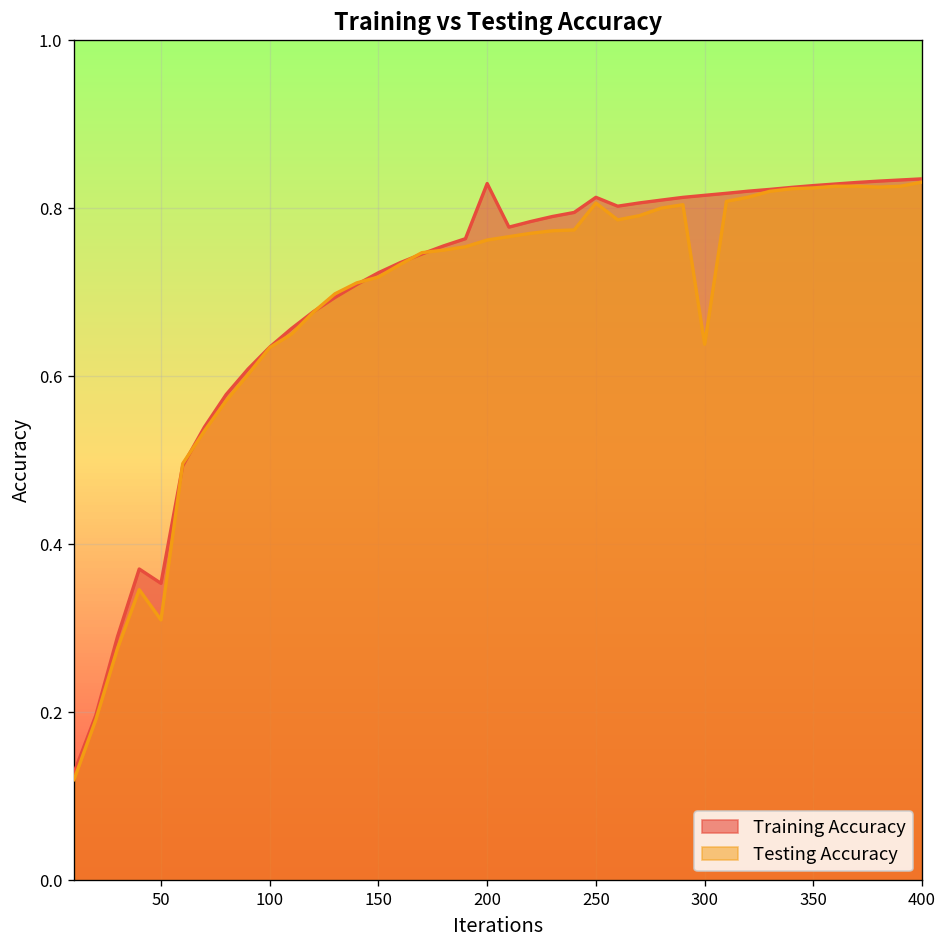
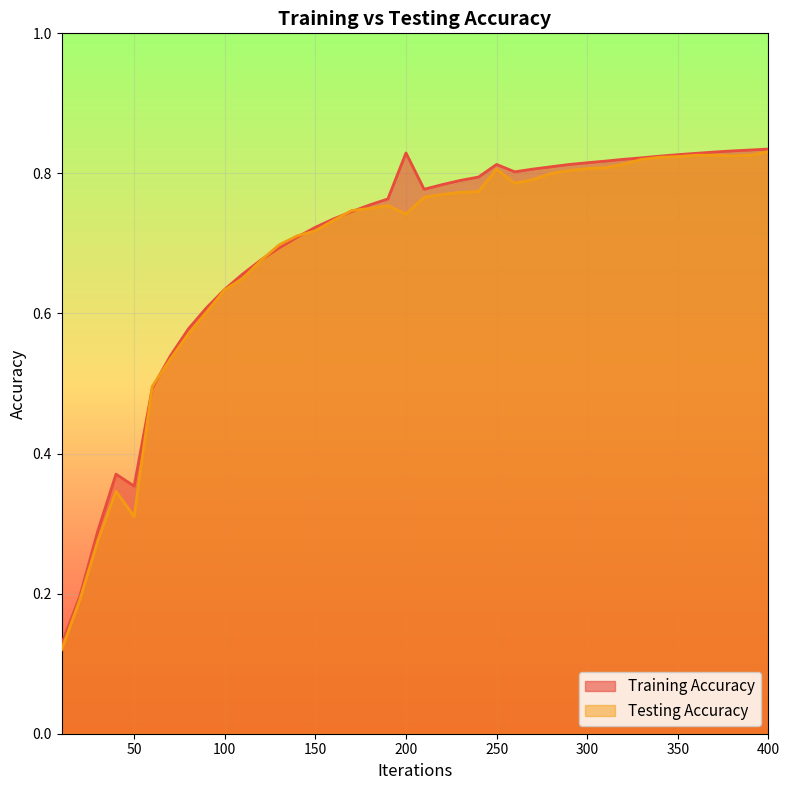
Testing Accuracy, 200: 0.76 -> 0.74
Testing Accuracy, 300: 0.64 -> 0.81
